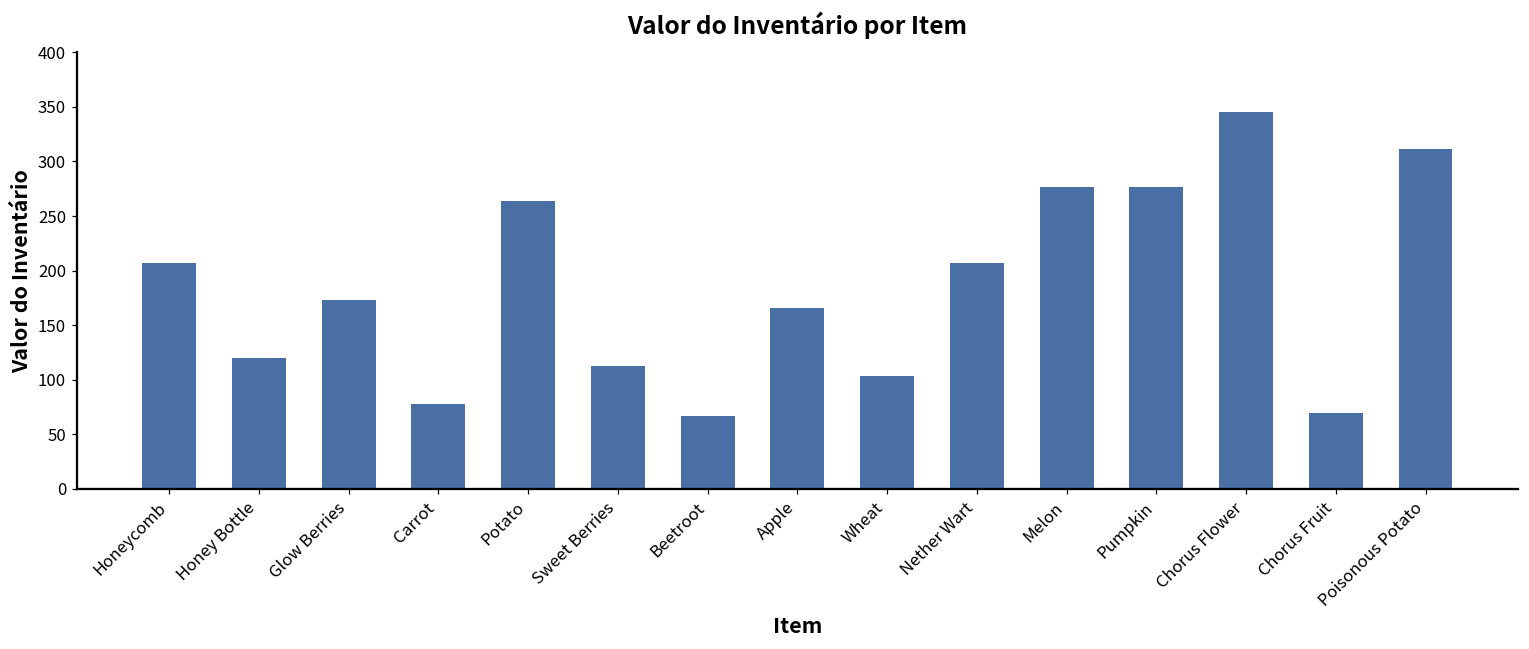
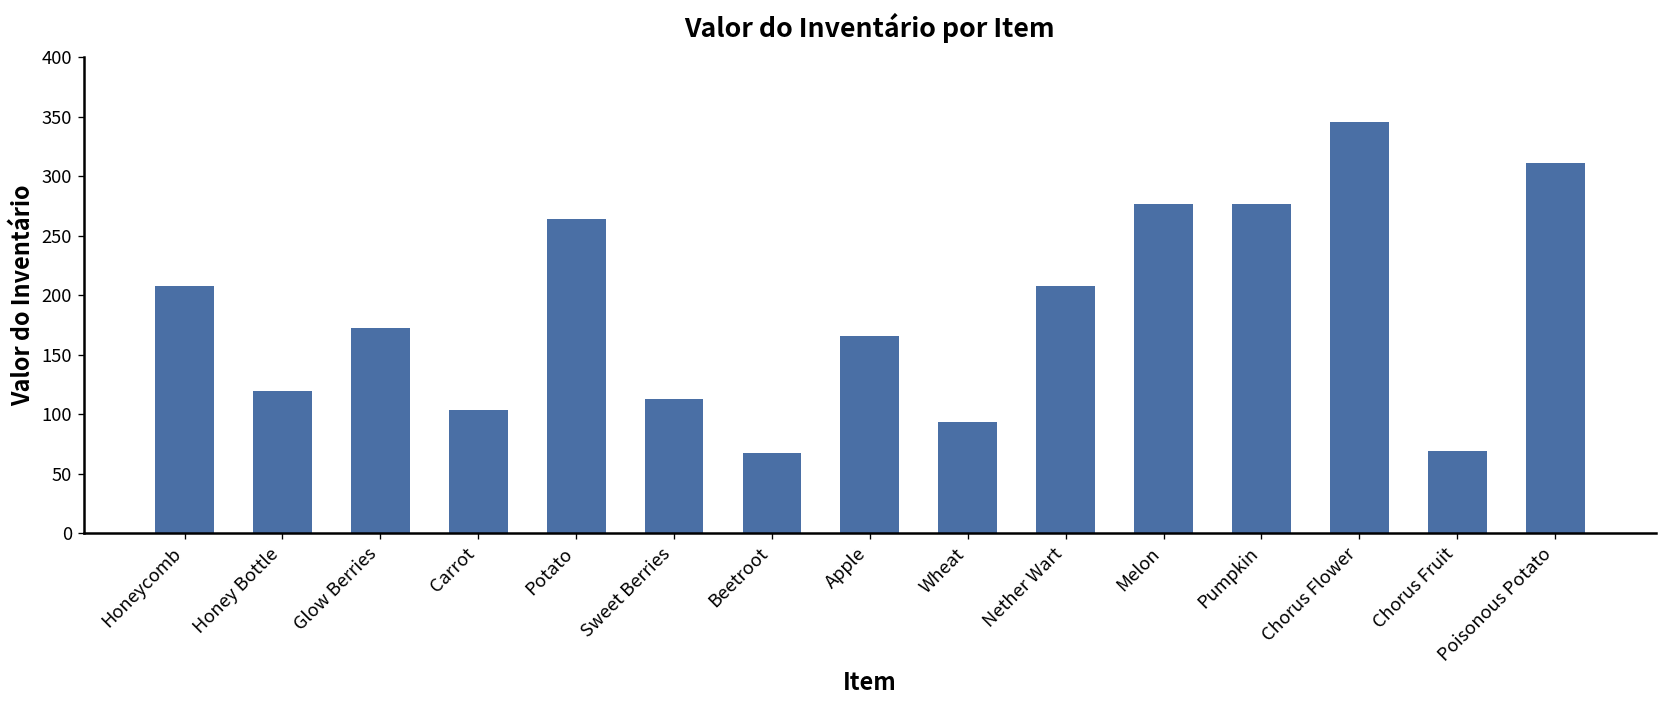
Carrot: 80 -> 100
Wheat: 100 -> 90
